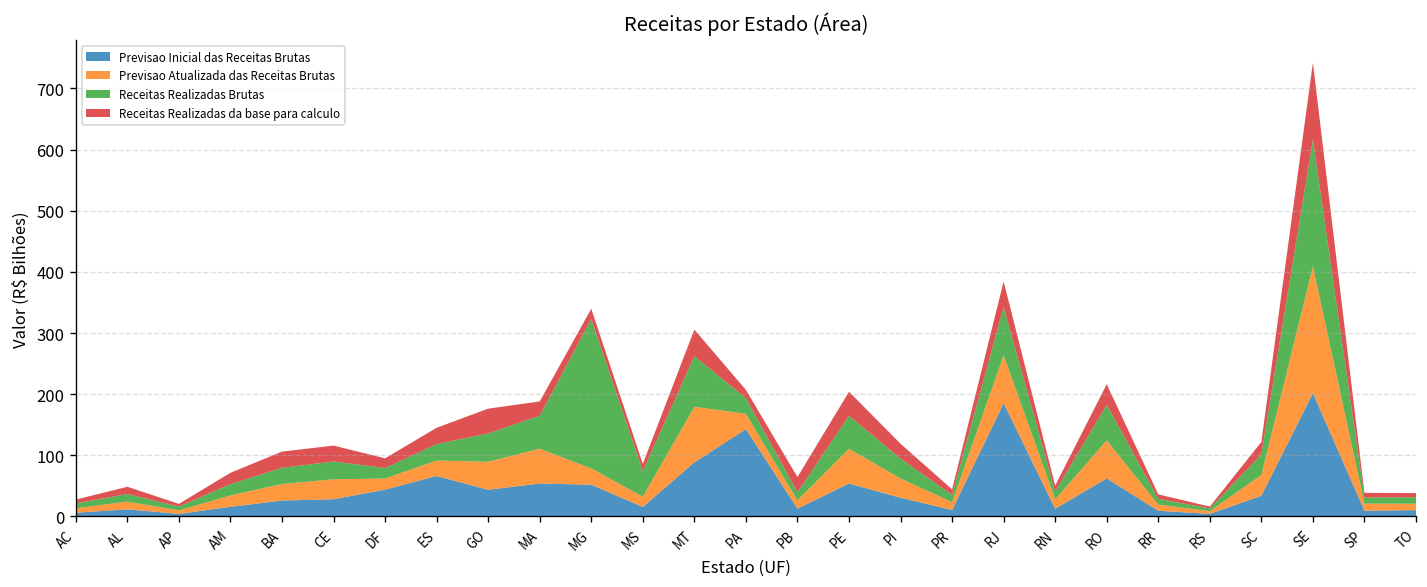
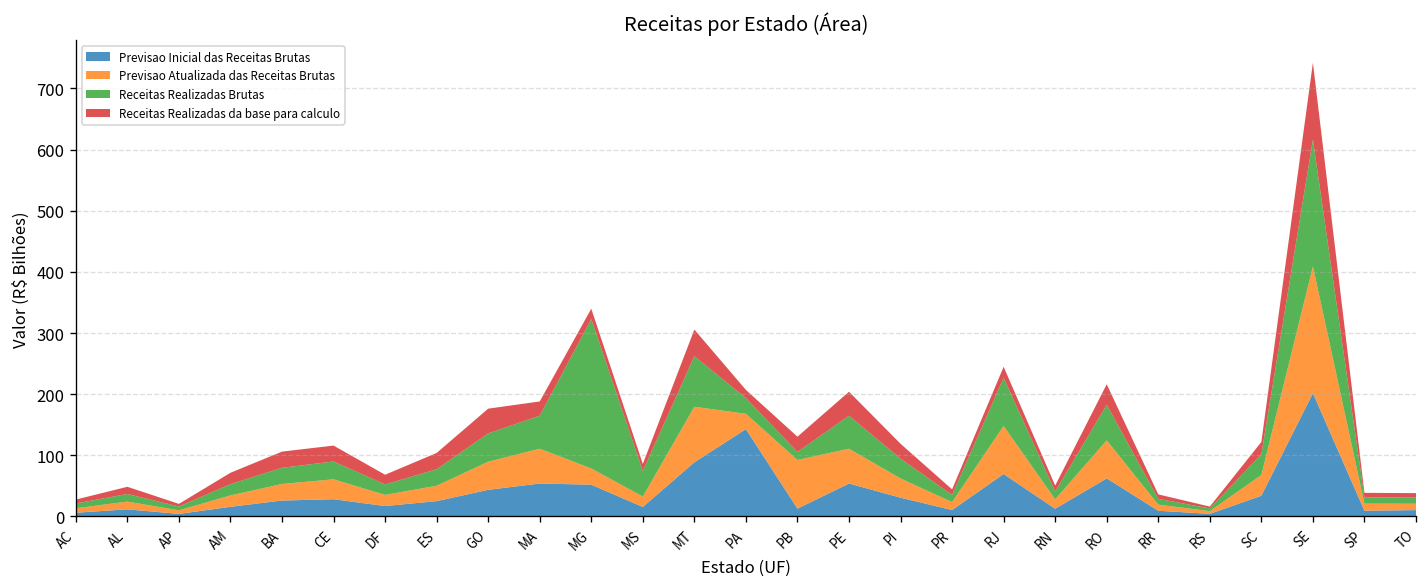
Previsao Inicial das Receitas Brutas, DF: 40 -> 20
Previsao Inicial das Receitas Brutas, ES: 70 -> 30
Previsao Atualizada das Receitas Brutas, PB: 10 -> 80
Previsao Inicial das Receitas Brutas, RJ: 190 -> 70
Receitas Realizadas da base para calculo, RJ: 40 -> 20
